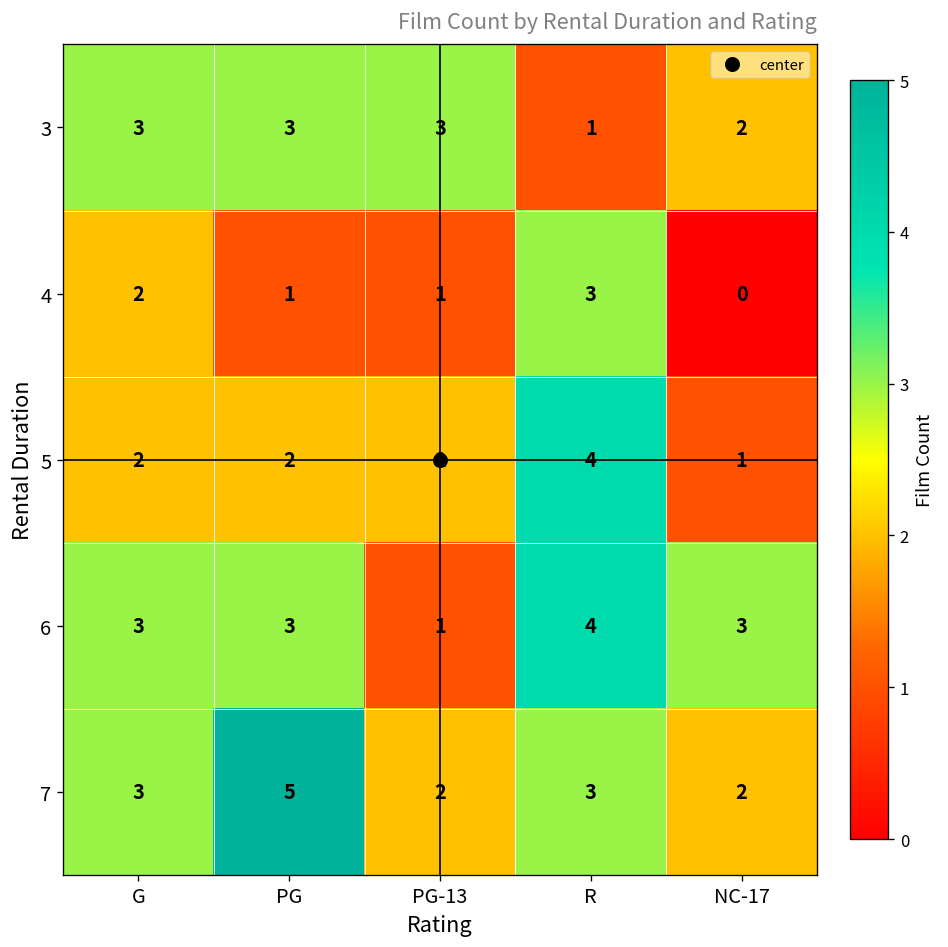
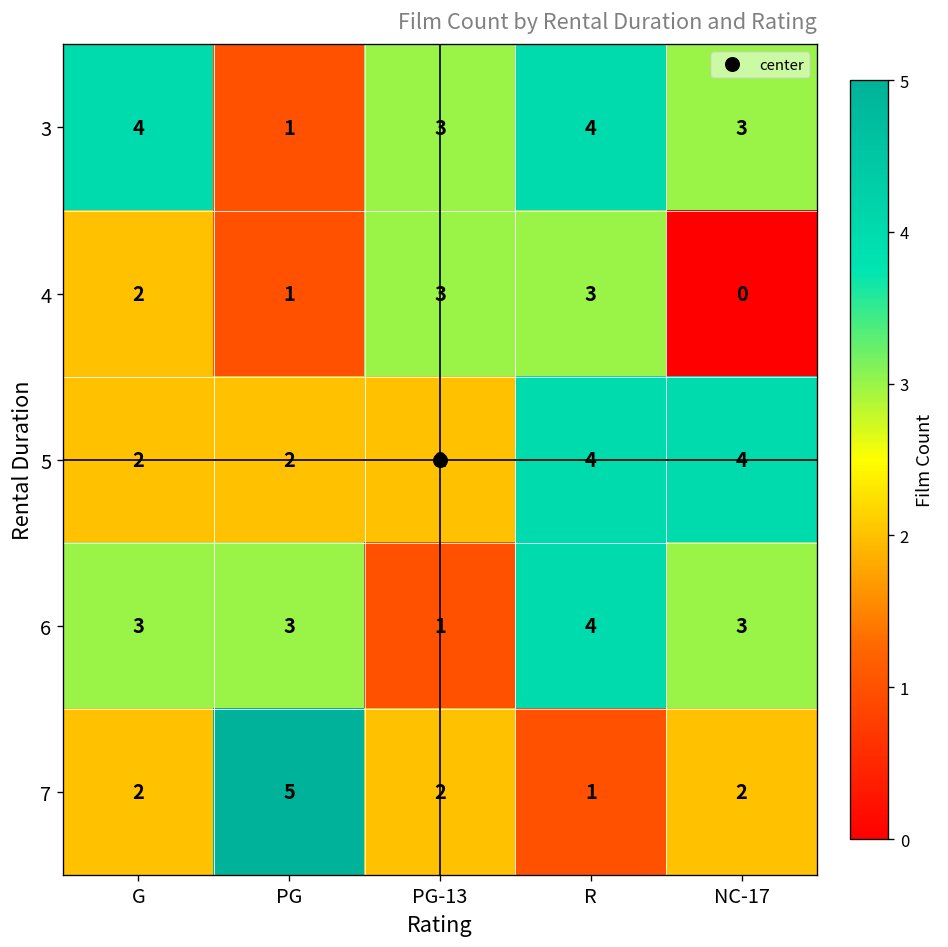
3, G: 3 -> 4
3, PG: 3 -> 1
3, R: 1 -> 4
3, NC-17: 2 -> 3
4, PG-13: 1 -> 3
5, NC-17: 1 -> 4
7, G: 3 -> 2
7, R: 3 -> 1
